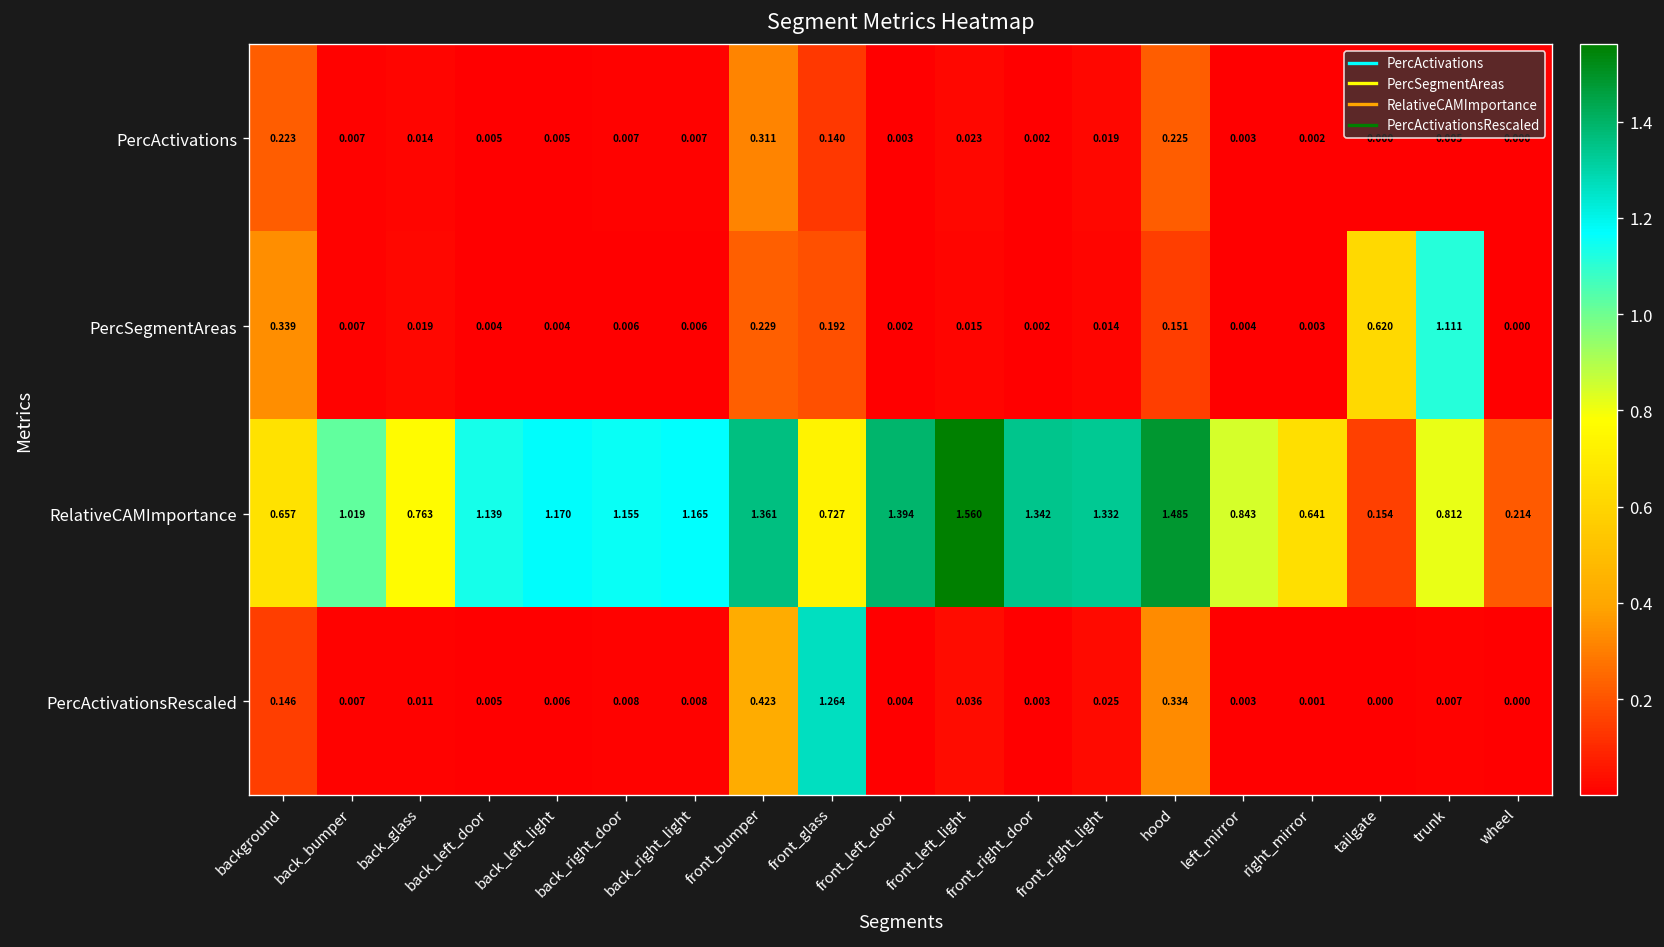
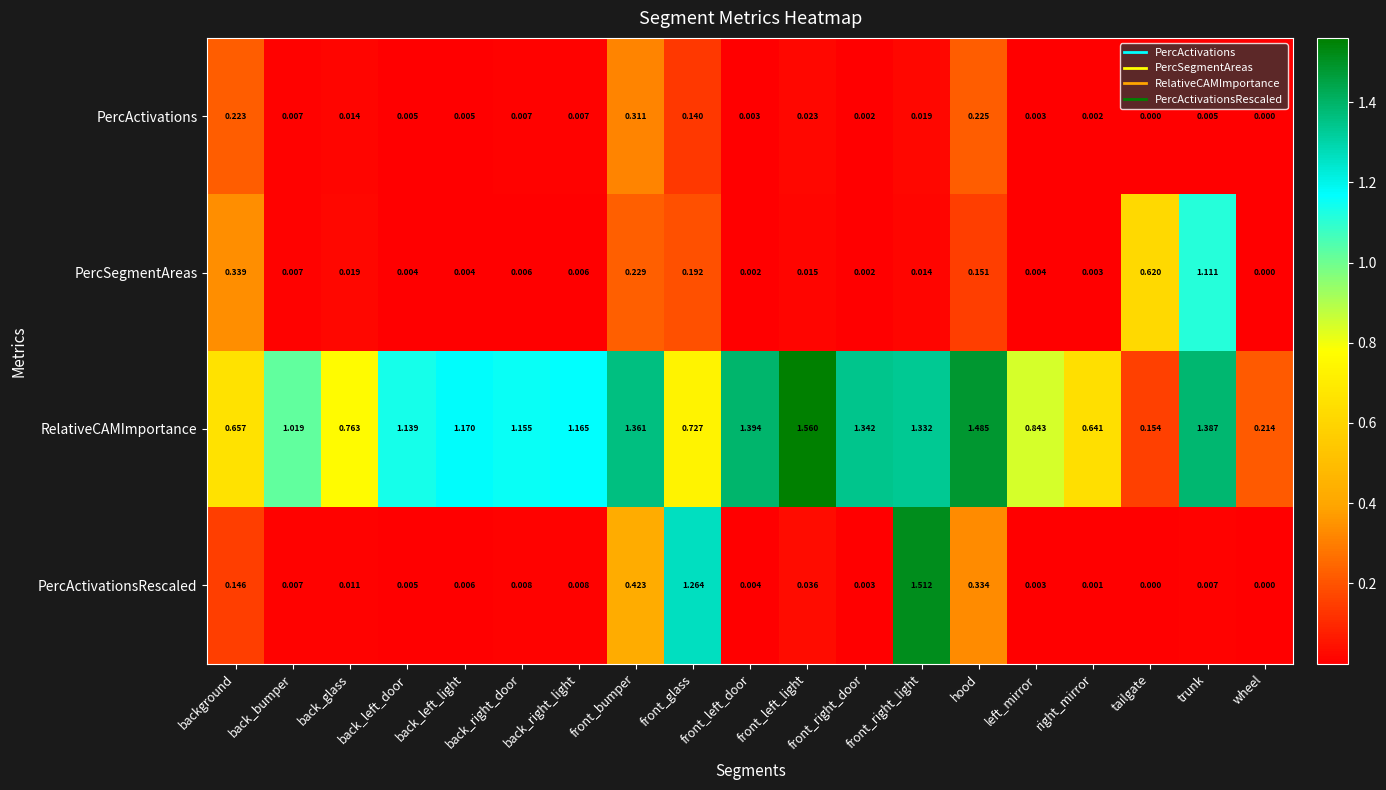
RelativeCAMImportance, trunk: 0.812 -> 1.387
PercActivationsRescaled, front_right_light: 0.025 -> 1.512
